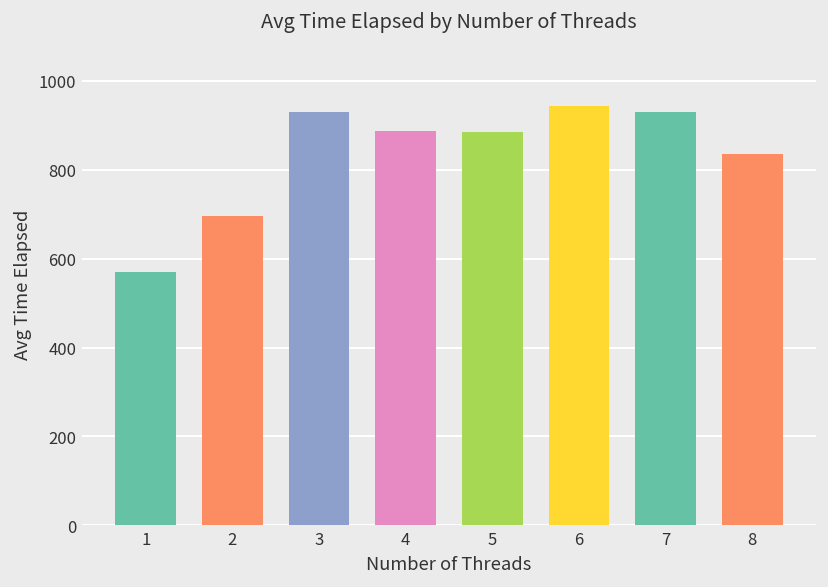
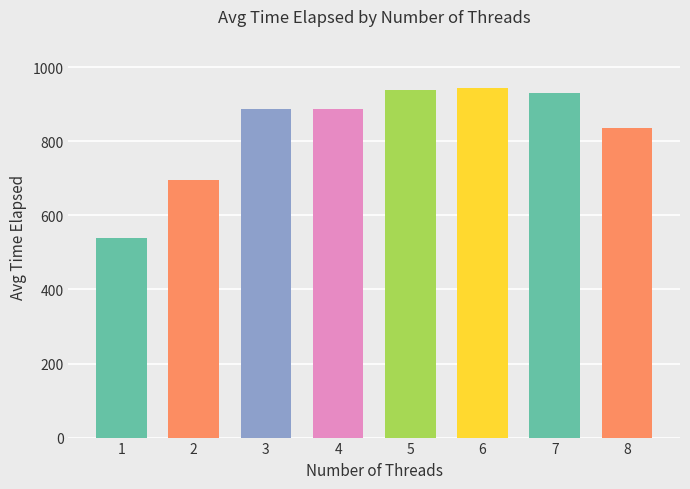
1: 570 -> 540
3: 930 -> 890
5: 880 -> 940
